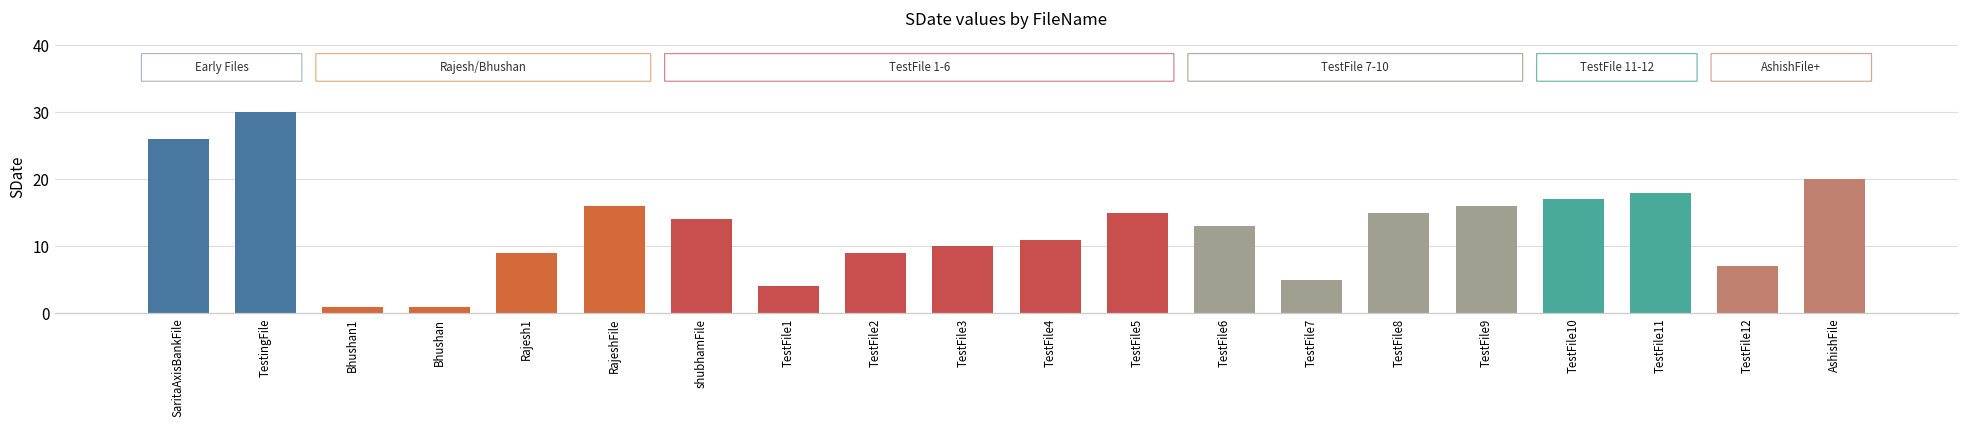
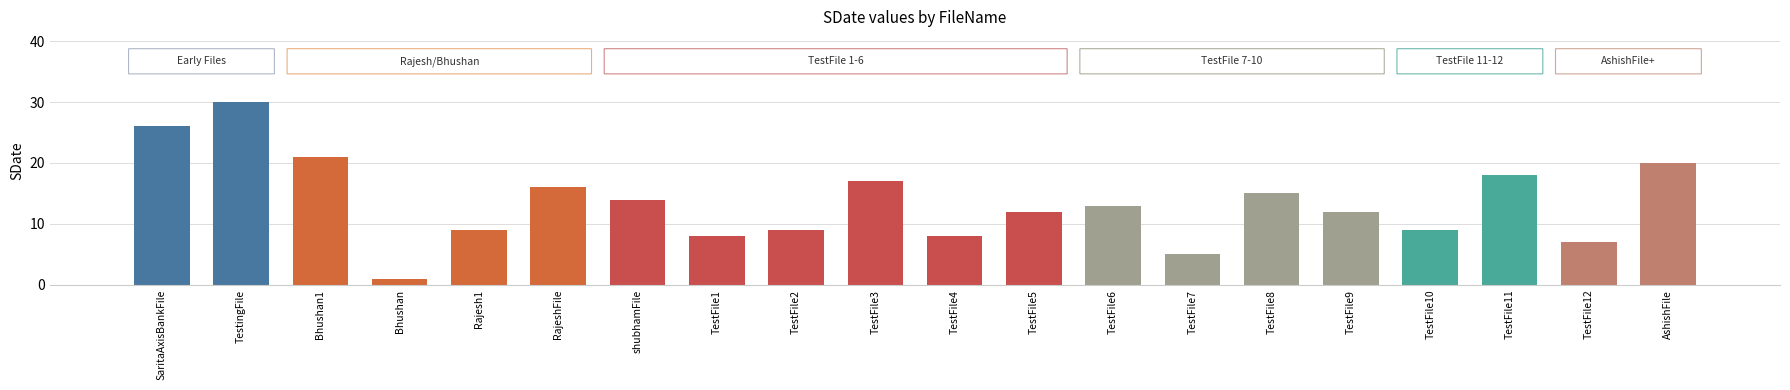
Bhushan1: 1 -> 21
TestFile1: 4 -> 8
TestFile3: 10 -> 17
TestFile4: 11 -> 8
TestFile5: 15 -> 12
TestFile9: 16 -> 12
TestFile10: 17 -> 9
